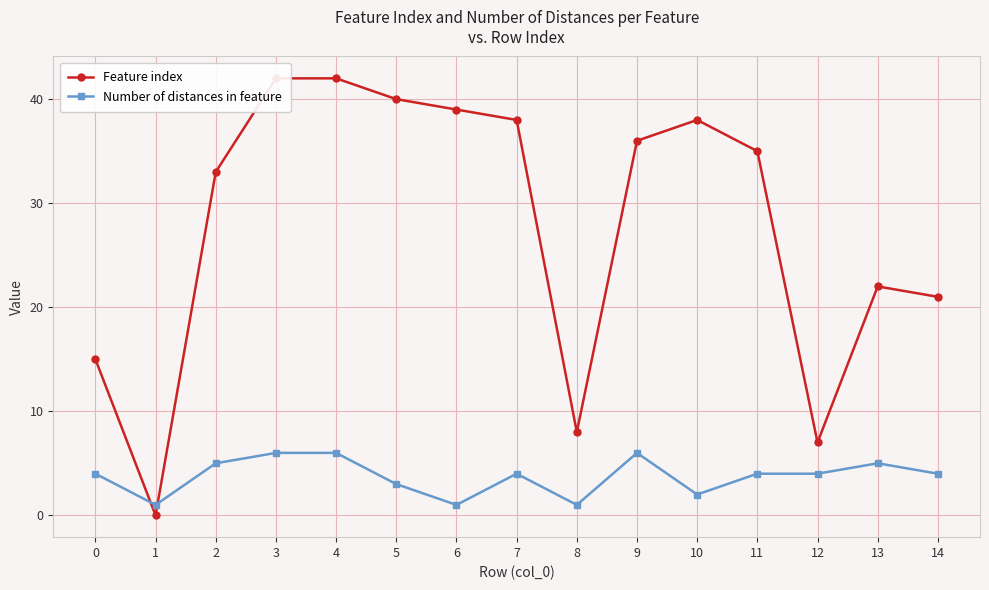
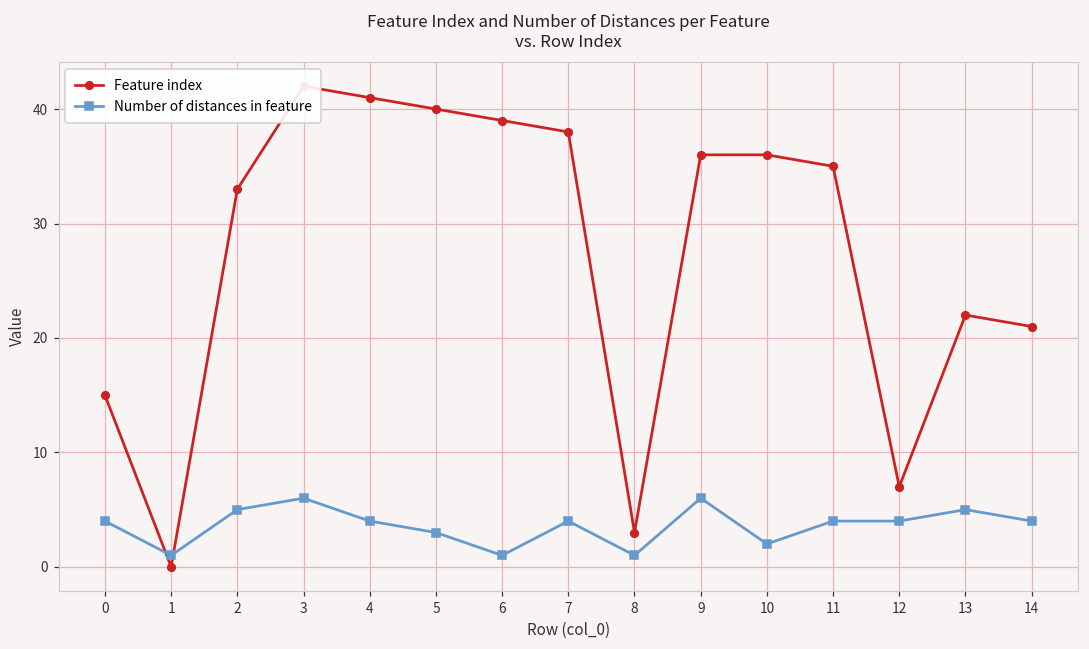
Feature index, 4: 42 -> 41
Number of distances in feature, 4: 6 -> 4
Feature index, 8: 8 -> 3
Feature index, 10: 38 -> 36
